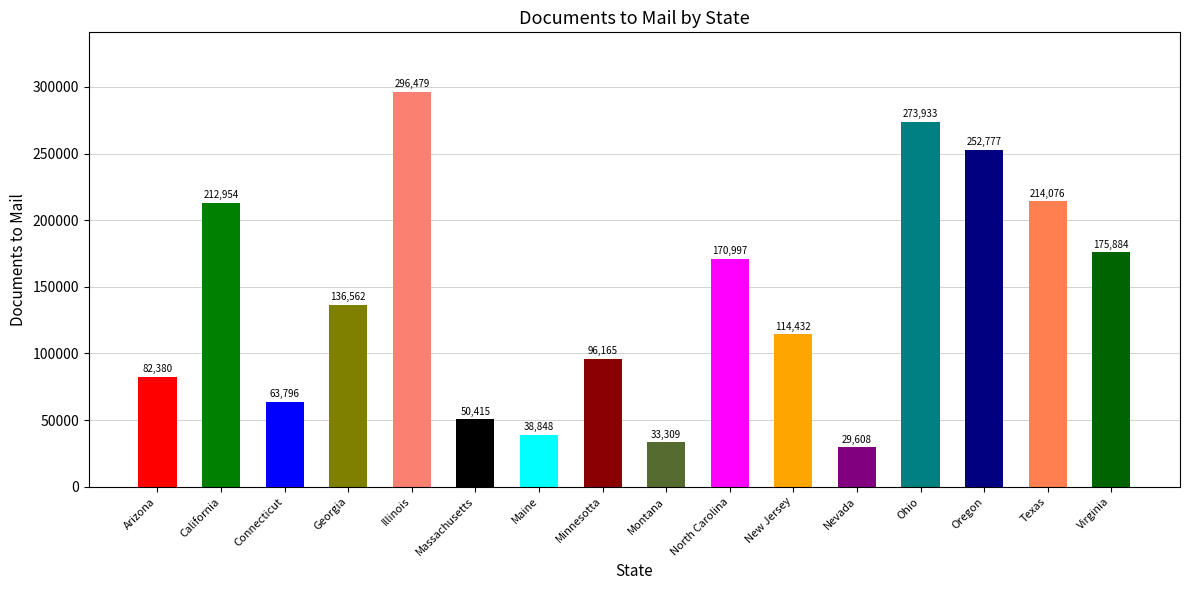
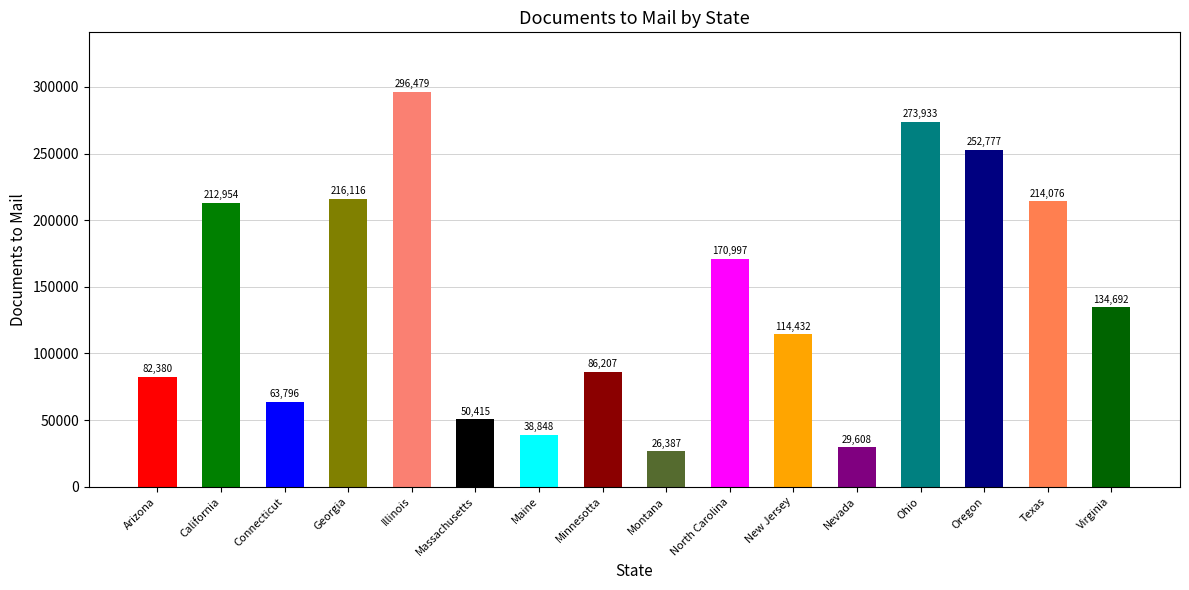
Georgia: 136,562 -> 216,116
Minnesotta: 96,165 -> 86,207
Montana: 33,309 -> 26,387
Virginia: 175,884 -> 134,692
